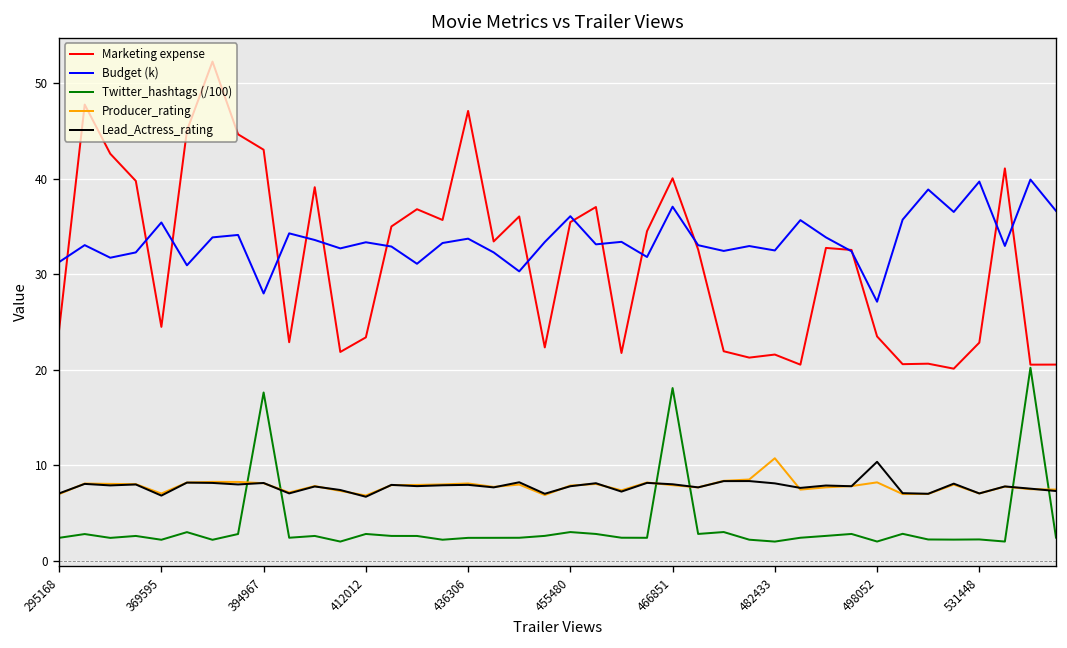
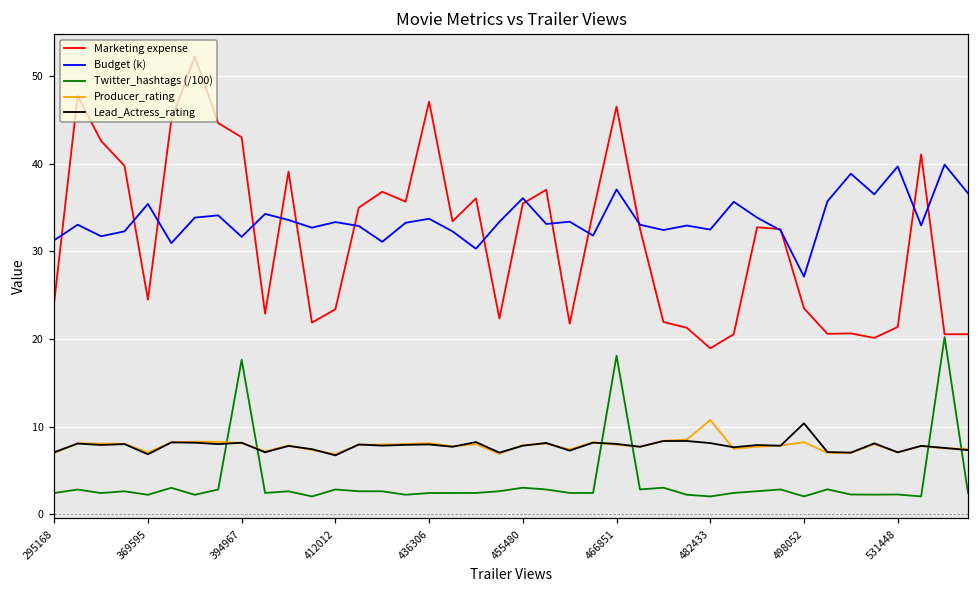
Budget (k), 394967: 28 -> 32
Marketing expense, 466851: 40 -> 47
Marketing expense, 482433: 22 -> 19
Marketing expense, 531448: 23 -> 21
